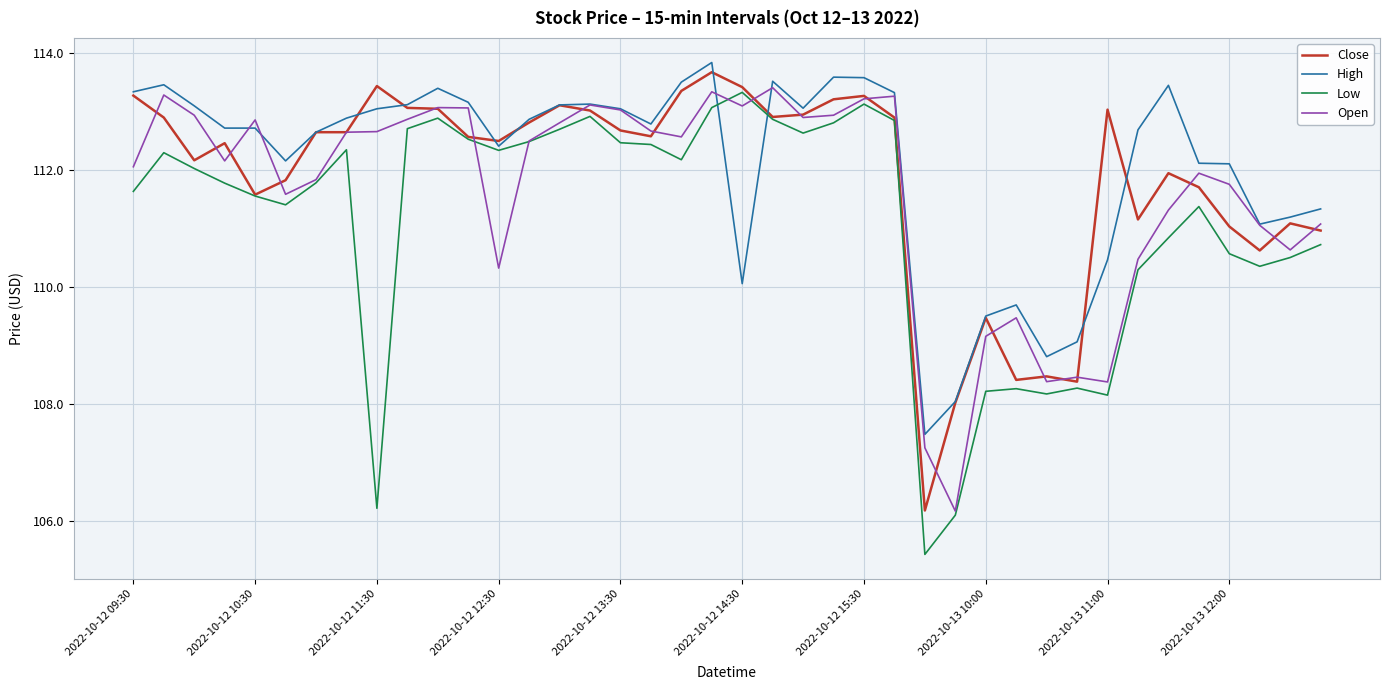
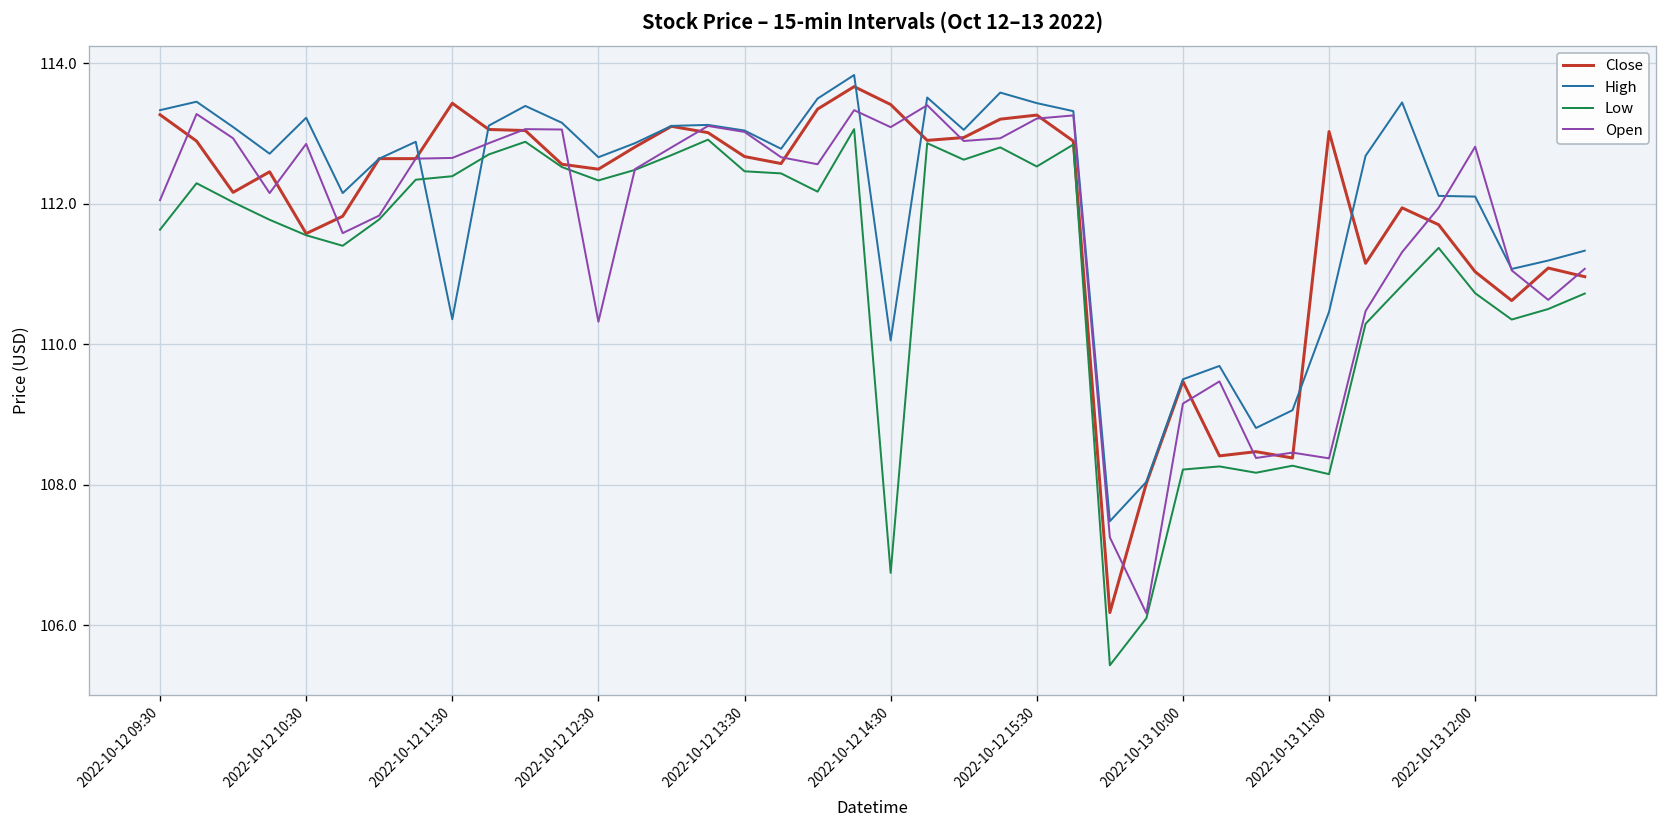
High, 2022-10-12 10:30: 112.7 -> 113.2
High, 2022-10-12 11:30: 113.0 -> 110.4
Low, 2022-10-12 11:30: 106.2 -> 112.4
High, 2022-10-12 12:30: 112.4 -> 112.7
Low, 2022-10-12 14:30: 113.3 -> 106.7
High, 2022-10-12 15:30: 113.6 -> 113.4
Low, 2022-10-12 15:30: 113.1 -> 112.5
Low, 2022-10-13 12:00: 110.6 -> 110.7
Open, 2022-10-13 12:00: 111.8 -> 112.8
